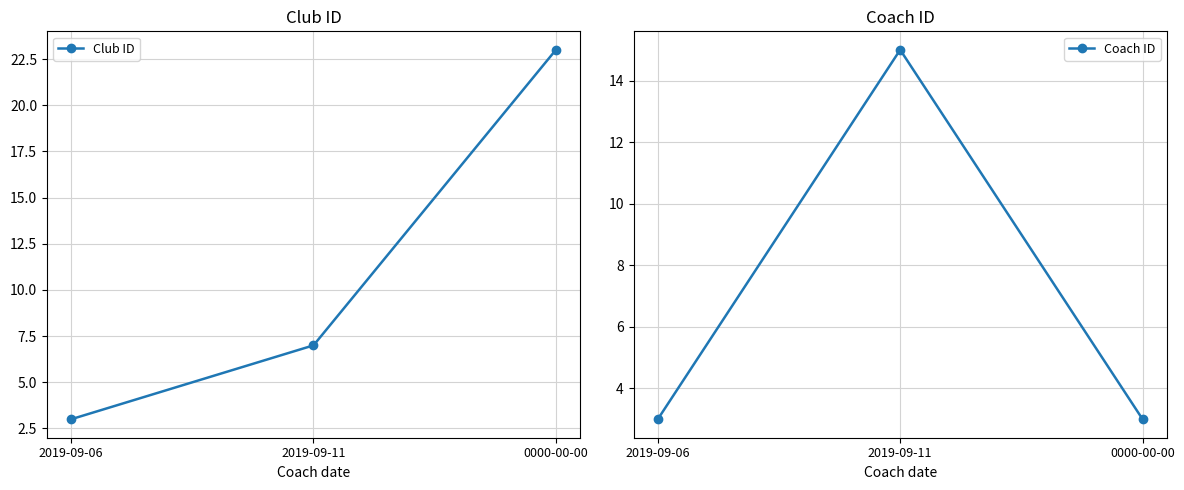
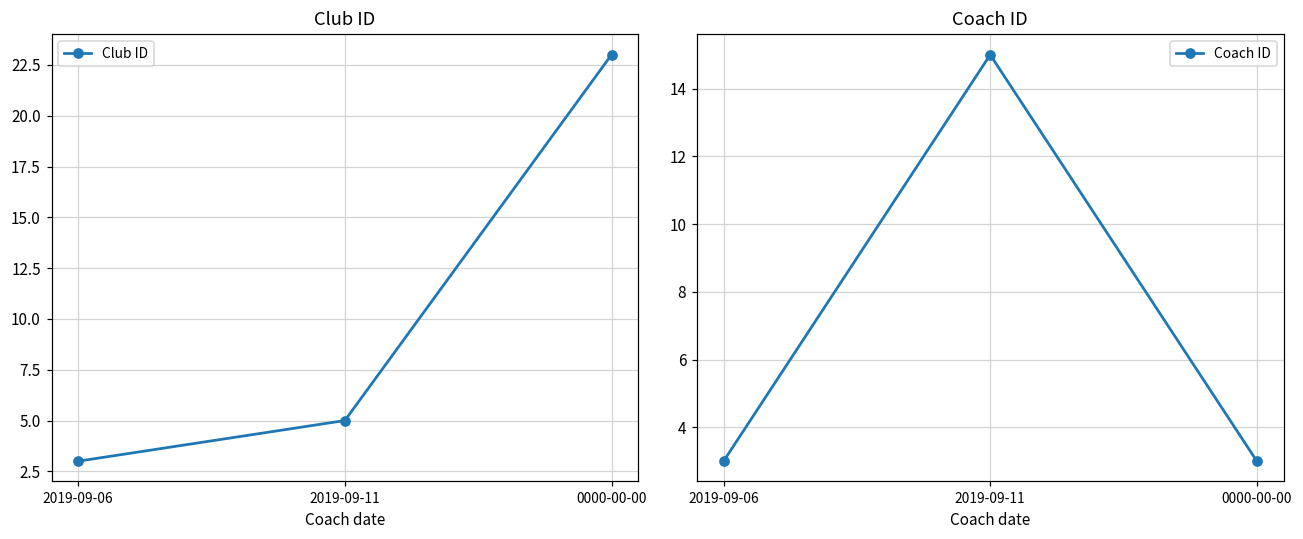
Club ID, 2019-09-11: 7 -> 5
